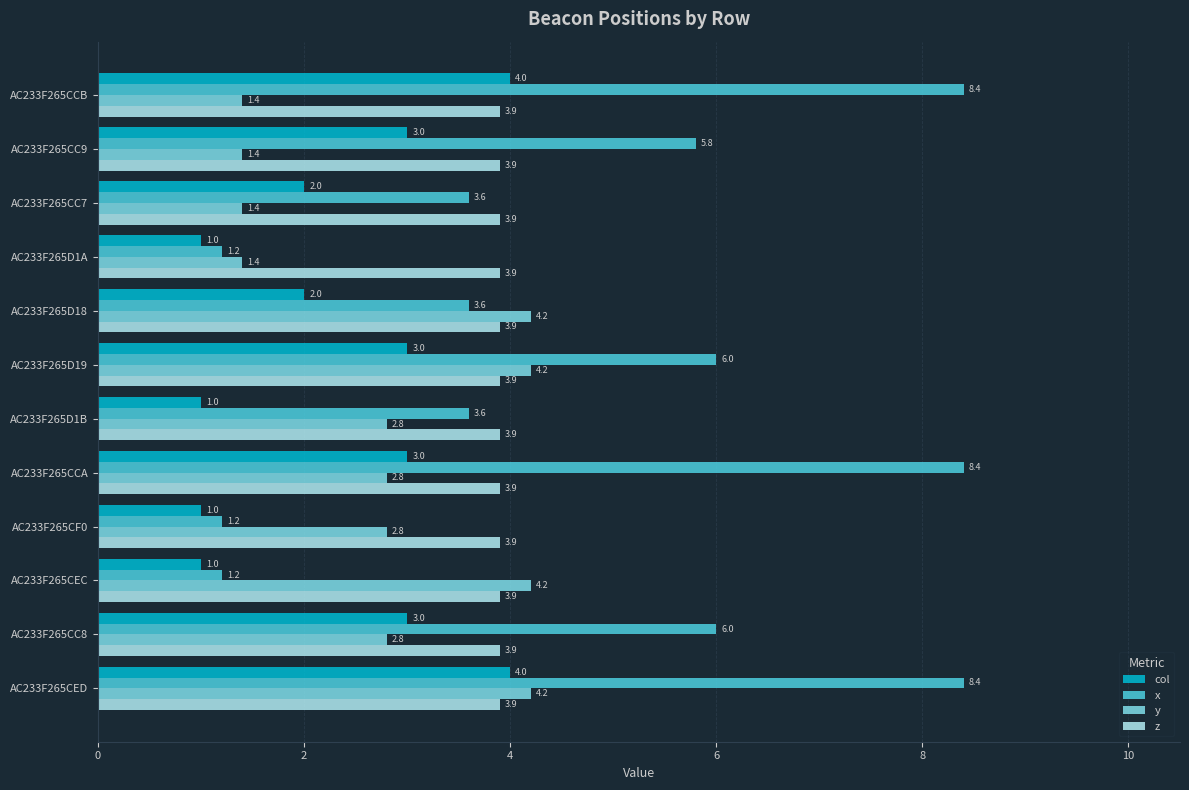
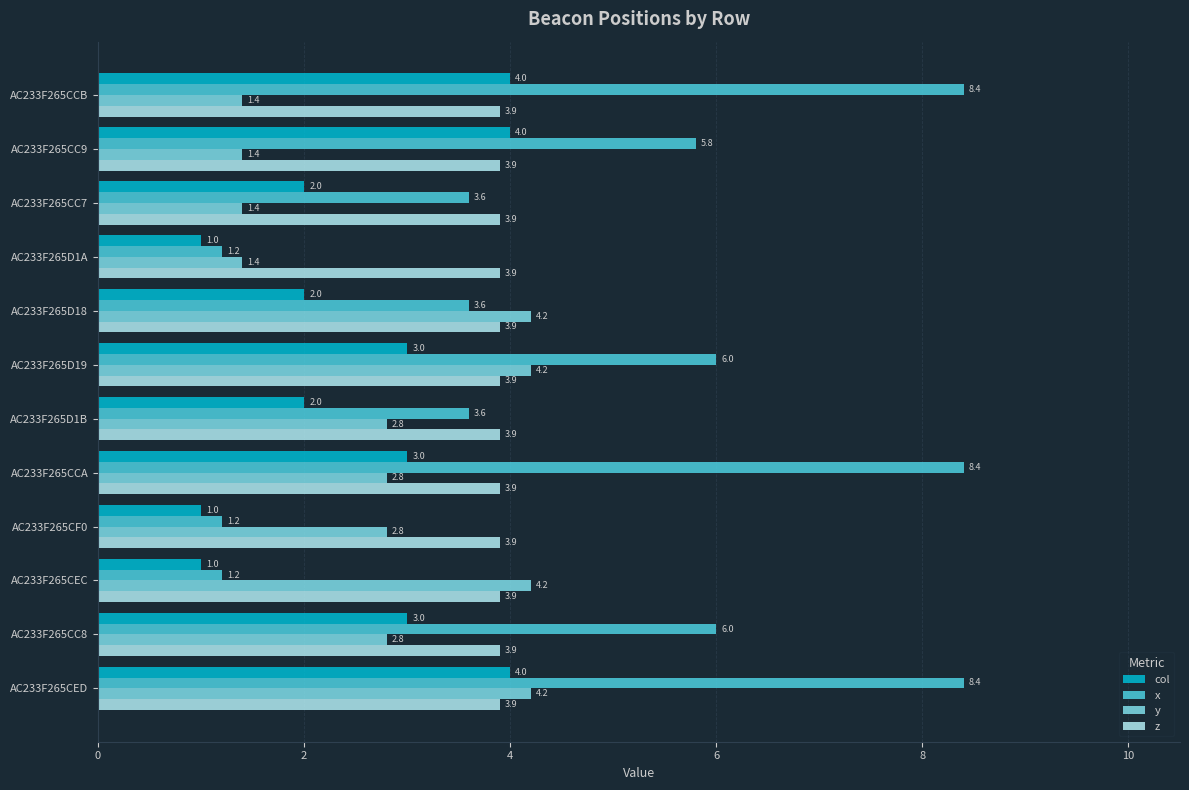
col, AC233F265CC9: 3.0 -> 4.0
col, AC233F265D1B: 1.0 -> 2.0
